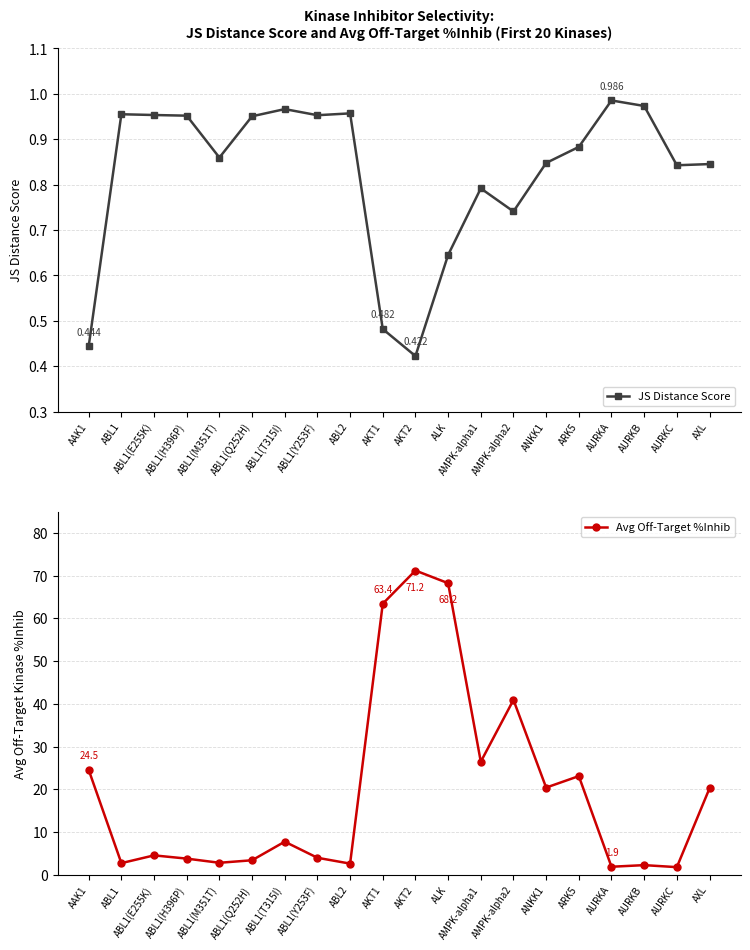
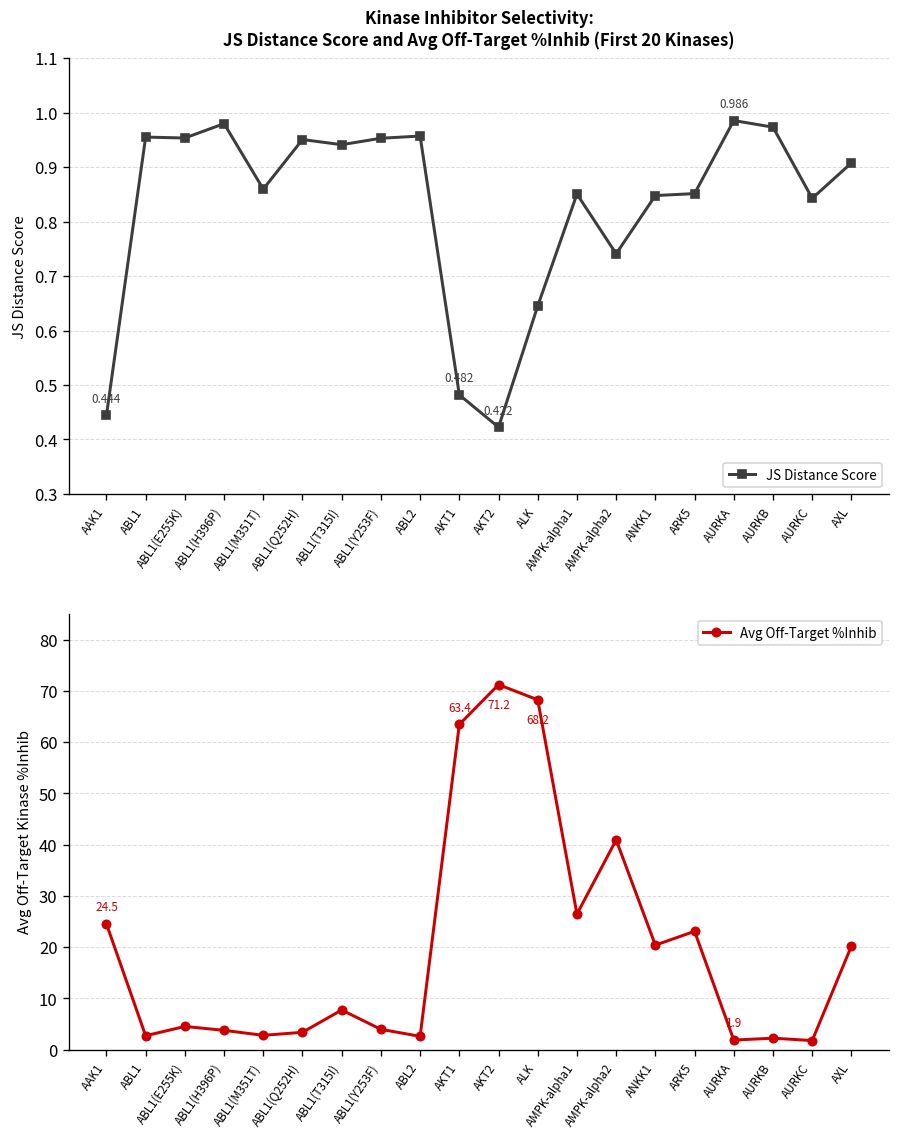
Kinase Inhibitor Selectivity: JS Distance Score and Avg Off-Target %Inhib (First 20 Kinases), ABL1(H396P): 0.95 -> 0.98
Kinase Inhibitor Selectivity: JS Distance Score and Avg Off-Target %Inhib (First 20 Kinases), ABL1(T315I): 0.97 -> 0.94
Kinase Inhibitor Selectivity: JS Distance Score and Avg Off-Target %Inhib (First 20 Kinases), AMPK-alpha1: 0.79 -> 0.85
Kinase Inhibitor Selectivity: JS Distance Score and Avg Off-Target %Inhib (First 20 Kinases), ARK5: 0.88 -> 0.85
Kinase Inhibitor Selectivity: JS Distance Score and Avg Off-Target %Inhib (First 20 Kinases), AXL: 0.85 -> 0.91
